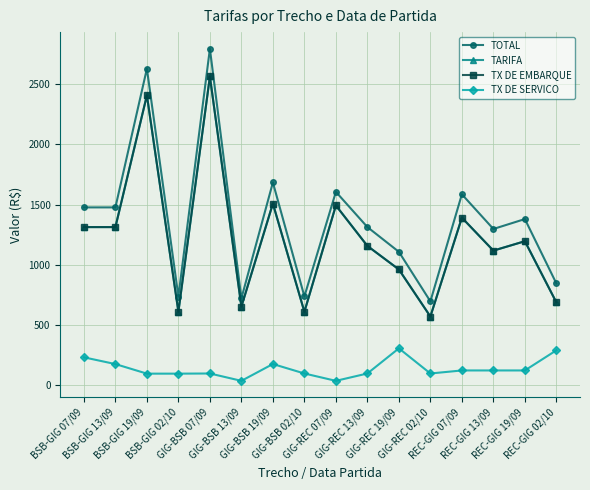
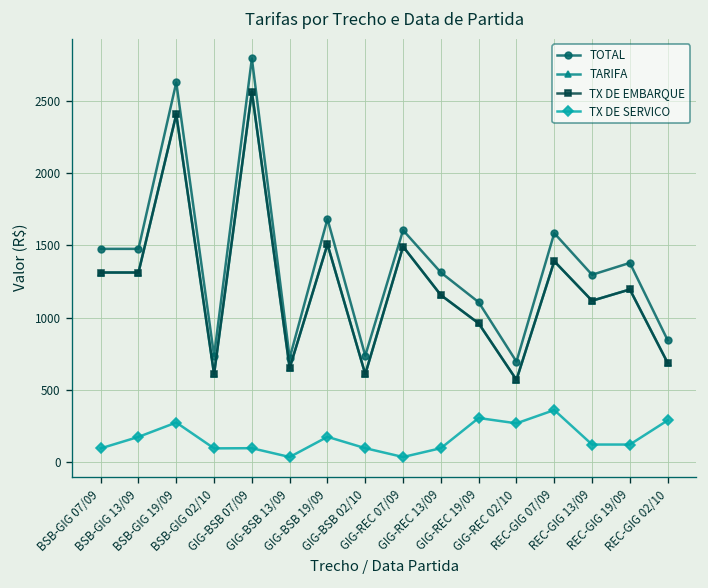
TX DE SERVICO, BSB-GIG 07/09: 230 -> 90
TX DE SERVICO, BSB-GIG 19/09: 90 -> 270
TX DE SERVICO, GIG-REC 02/10: 100 -> 270
TX DE SERVICO, REC-GIG 07/09: 120 -> 360
